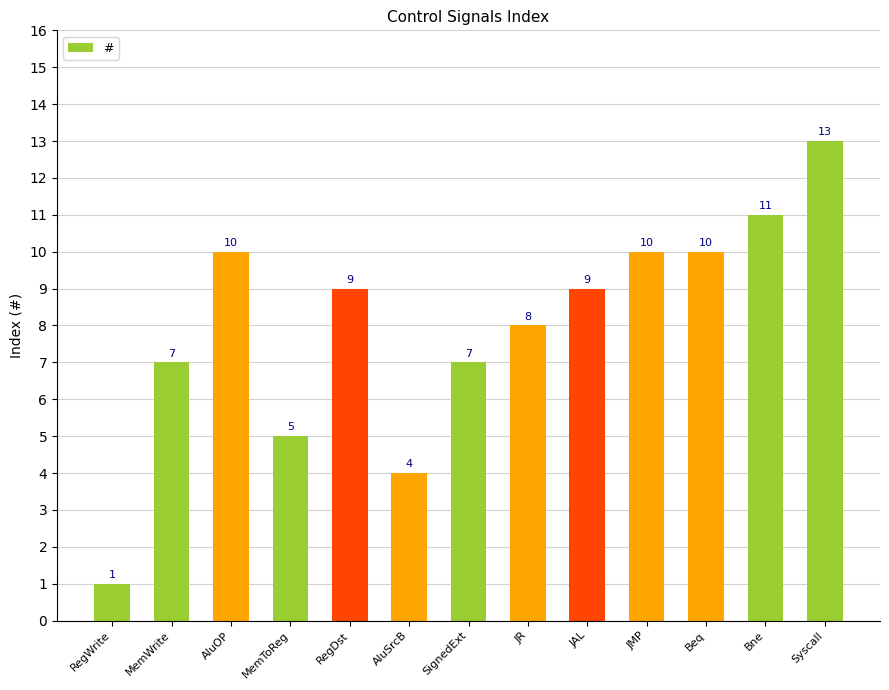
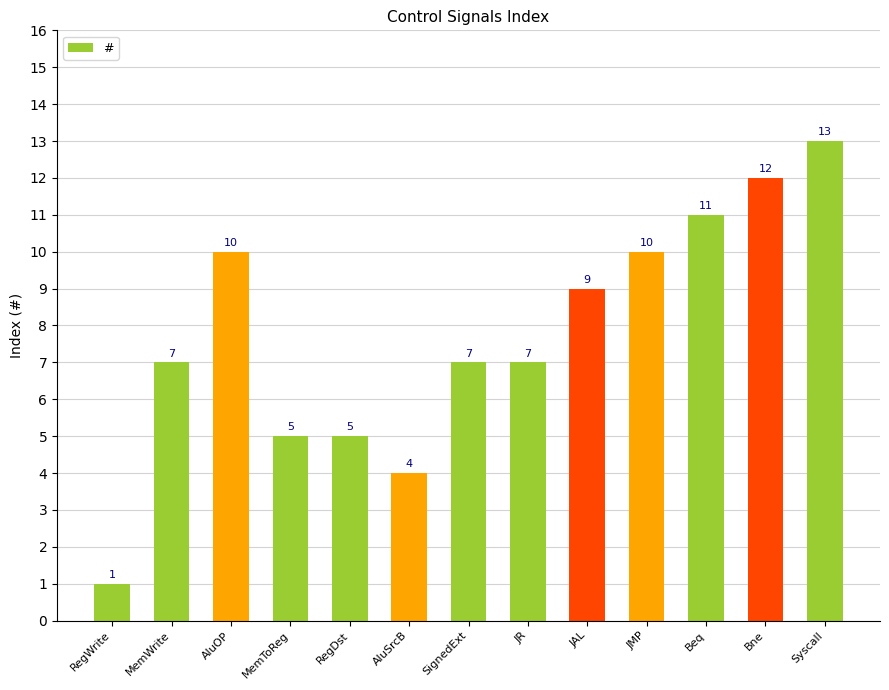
RegDst: 9 -> 5
JR: 8 -> 7
Beq: 10 -> 11
Bne: 11 -> 12
